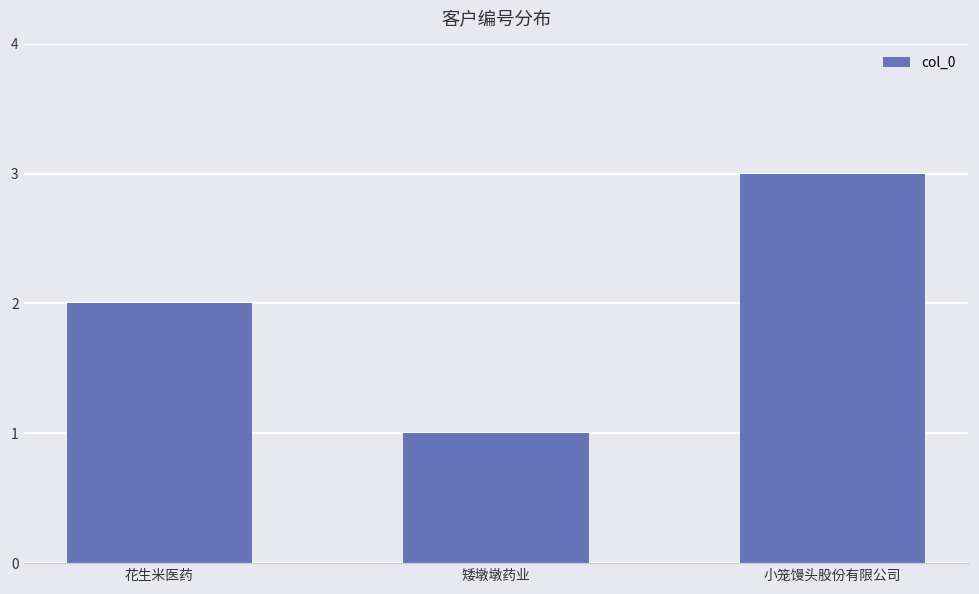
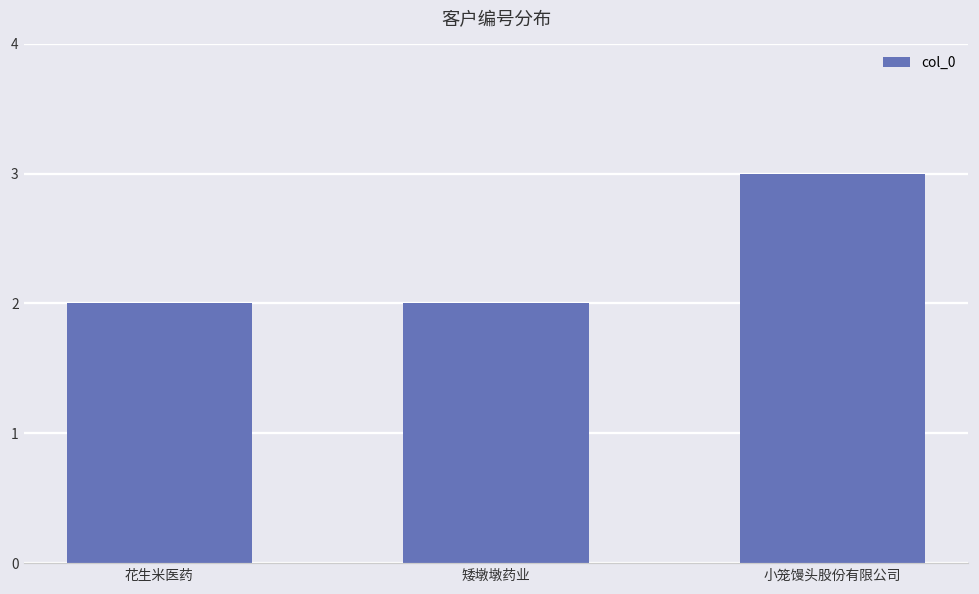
矮墩墩药业: 1 -> 2
